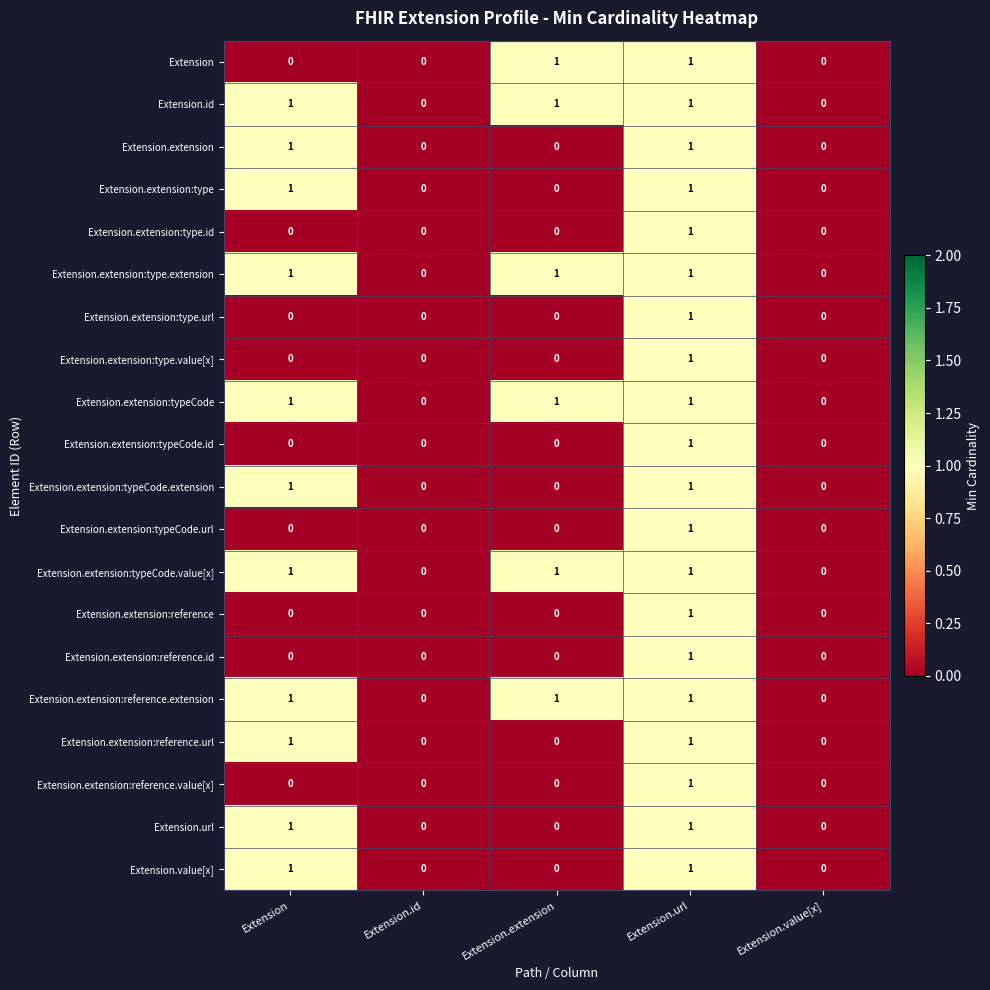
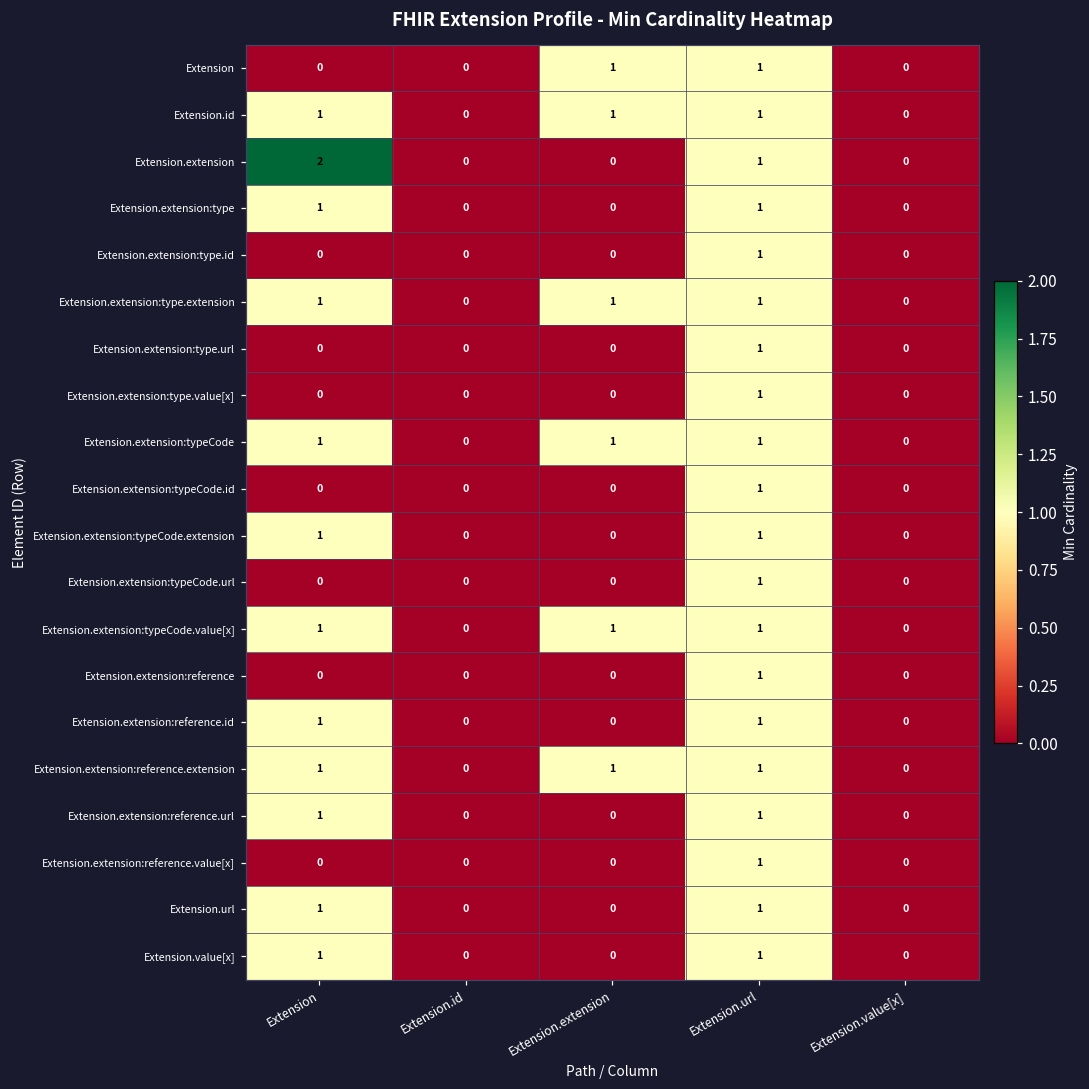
Extension.extension, Extension: 1 -> 2
Extension.extension:reference.id, Extension: 0 -> 1
